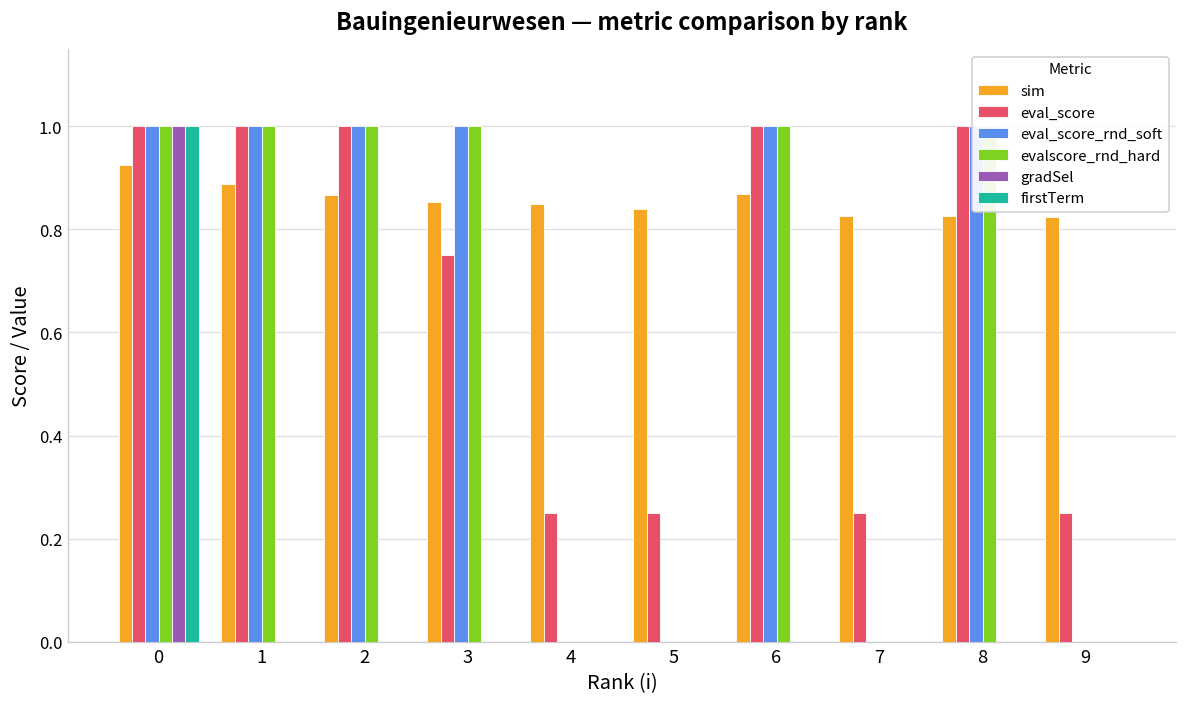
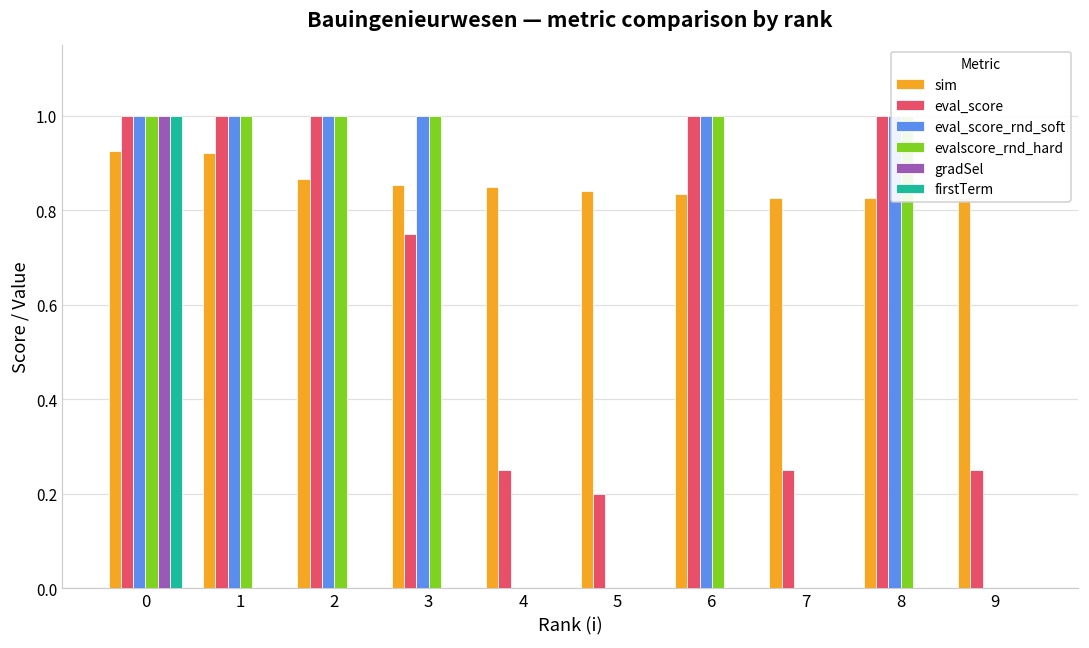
sim, 1: 0.89 -> 0.92
eval_score, 5: 0.25 -> 0.20
sim, 6: 0.87 -> 0.83
